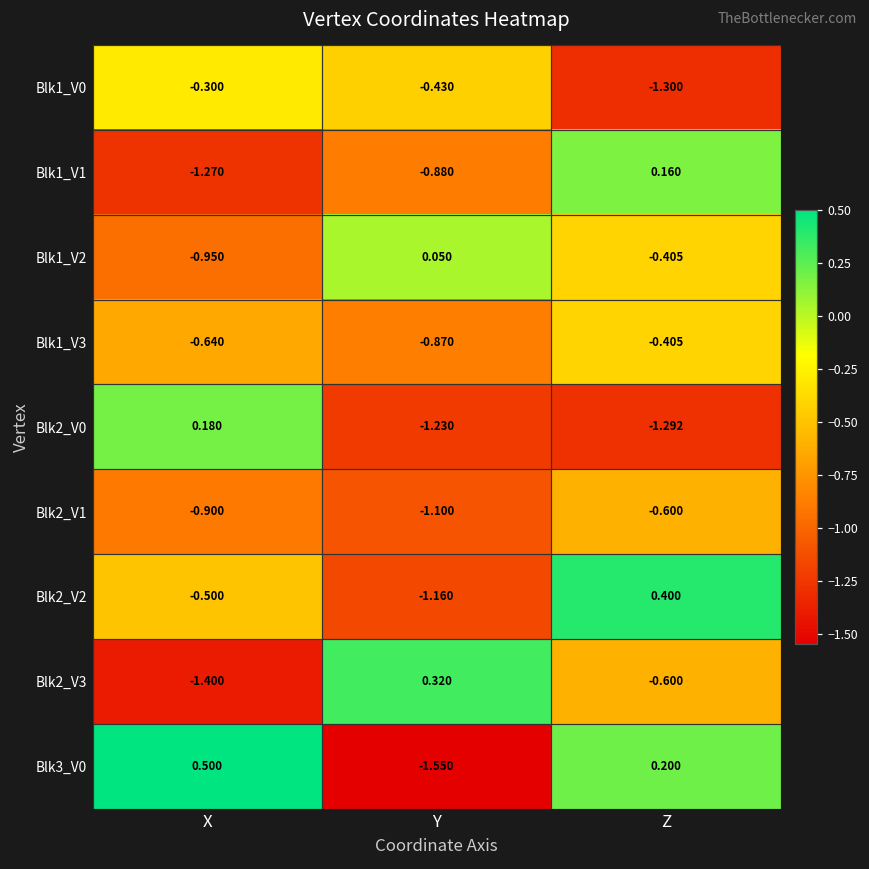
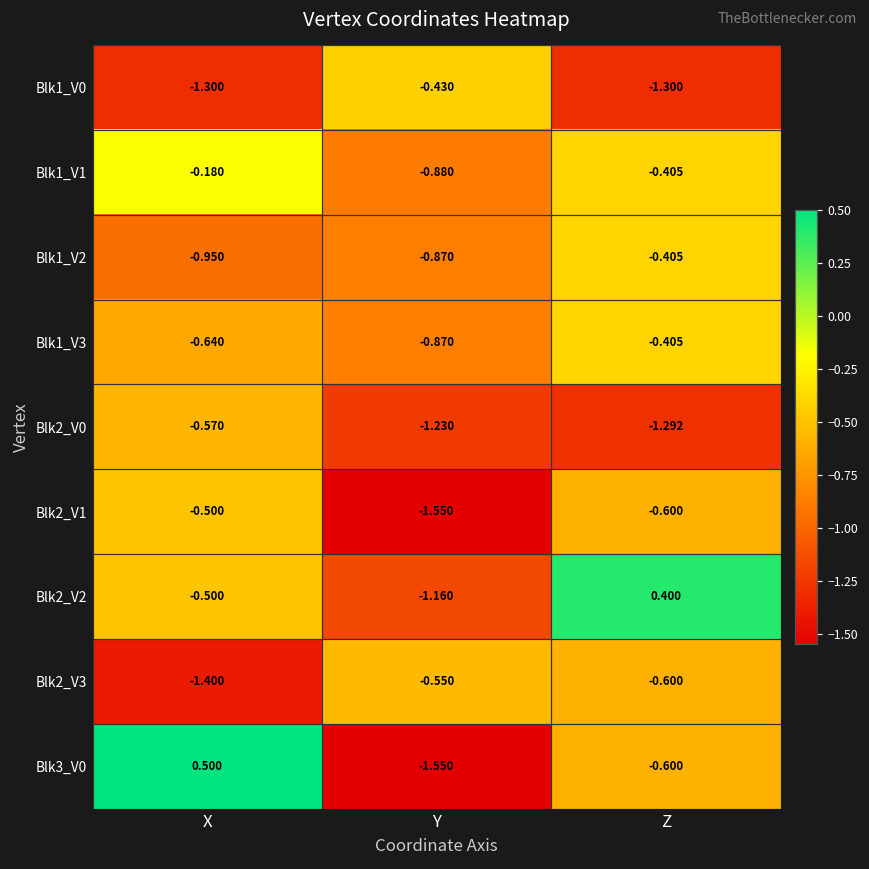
Blk1_V0, X: -0.300 -> -1.300
Blk1_V1, X: -1.270 -> -0.180
Blk1_V1, Z: 0.160 -> -0.405
Blk1_V2, Y: 0.050 -> -0.870
Blk2_V0, X: 0.180 -> -0.570
Blk2_V1, X: -0.900 -> -0.500
Blk2_V1, Y: -1.100 -> -1.550
Blk2_V3, Y: 0.320 -> -0.550
Blk3_V0, Z: 0.200 -> -0.600
